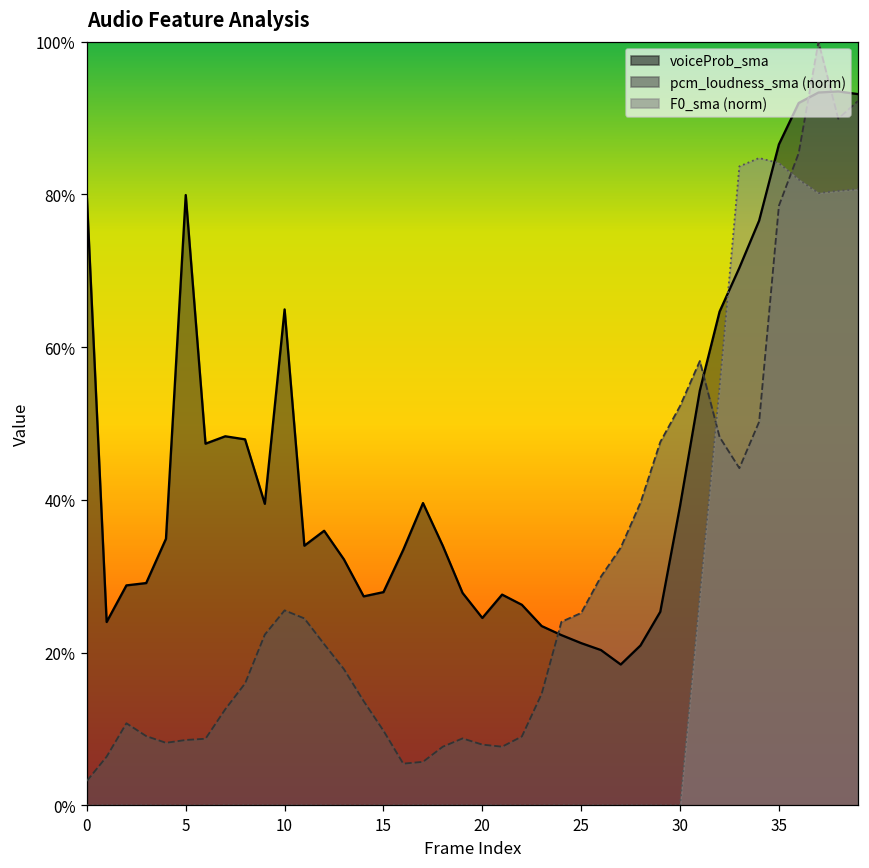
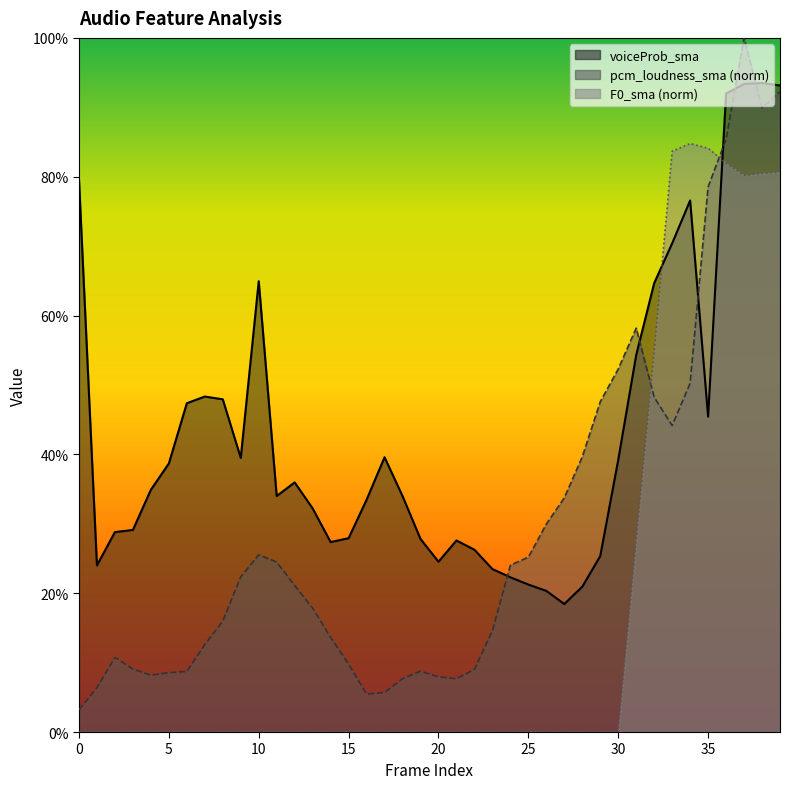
voiceProb_sma, 5: 80% -> 39%
voiceProb_sma, 35: 87% -> 45%
